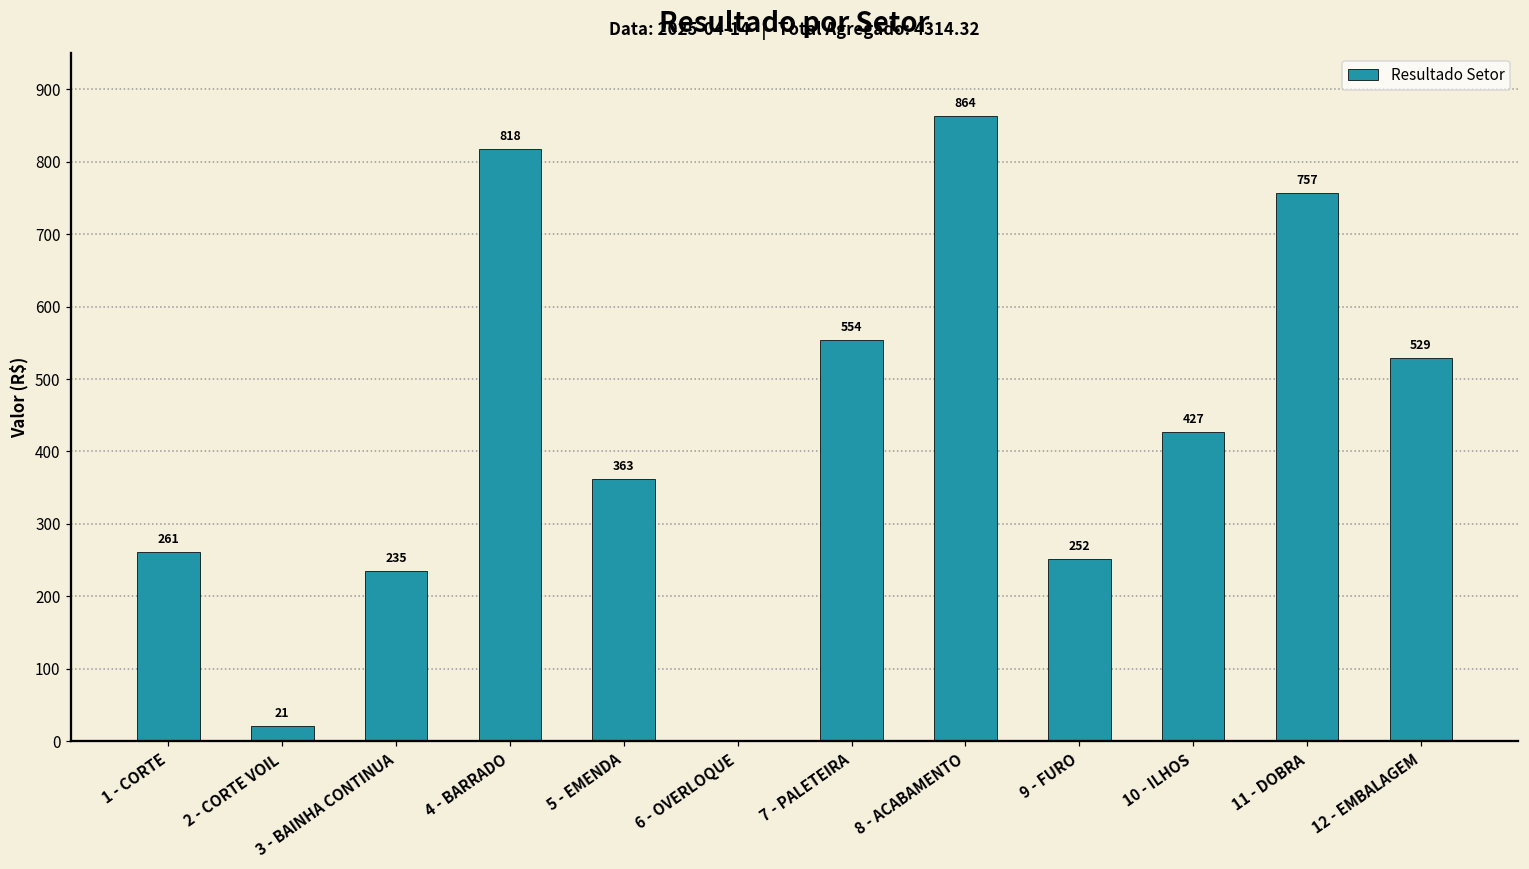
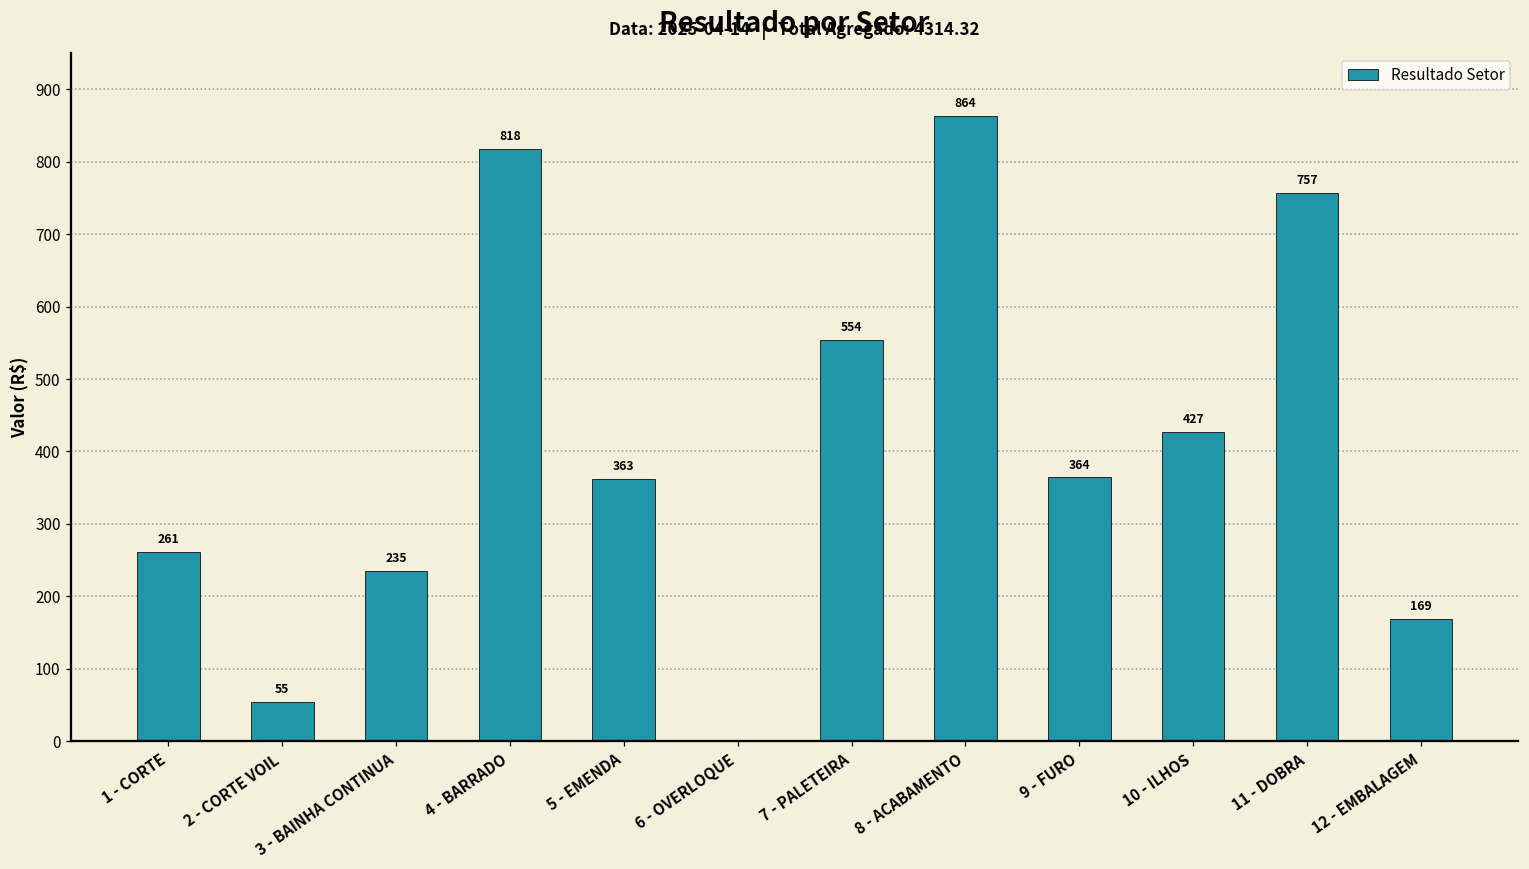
2 - CORTE VOIL: 21 -> 55
9 - FURO: 252 -> 364
12 - EMBALAGEM: 529 -> 169
